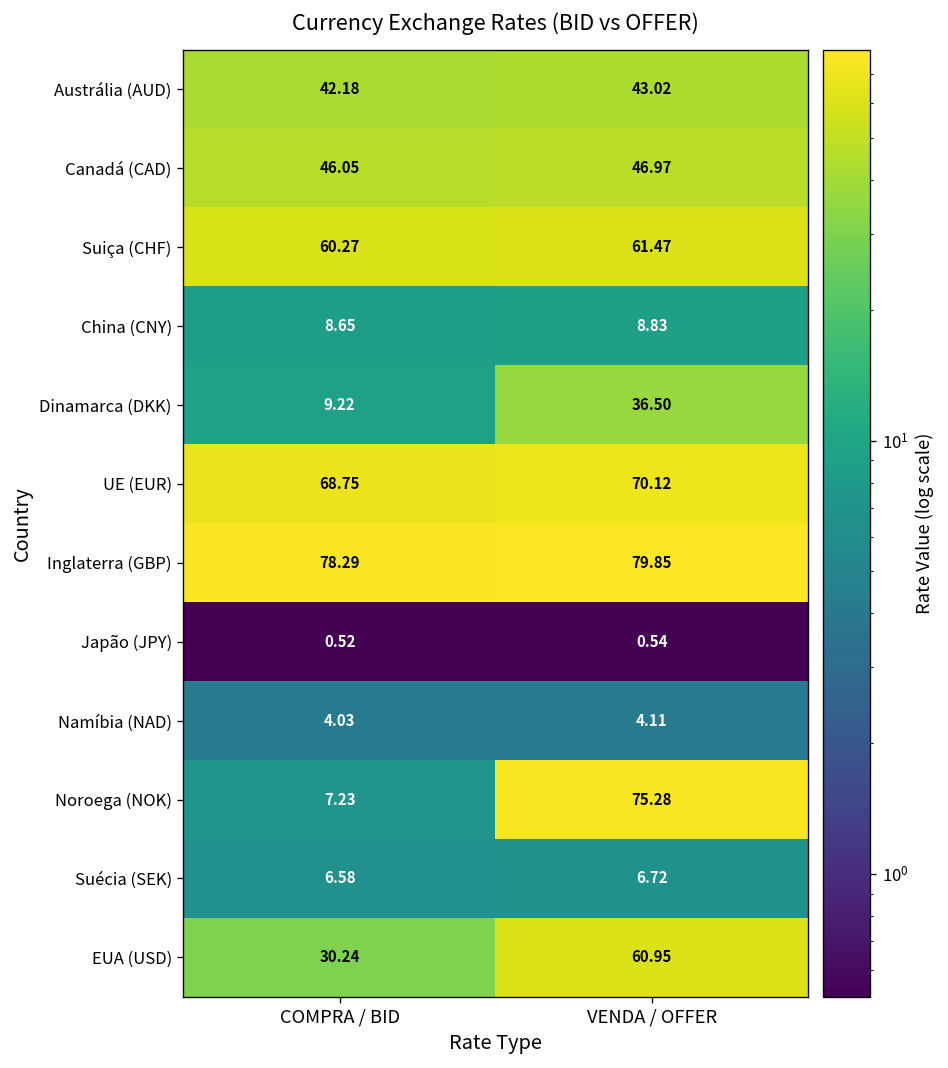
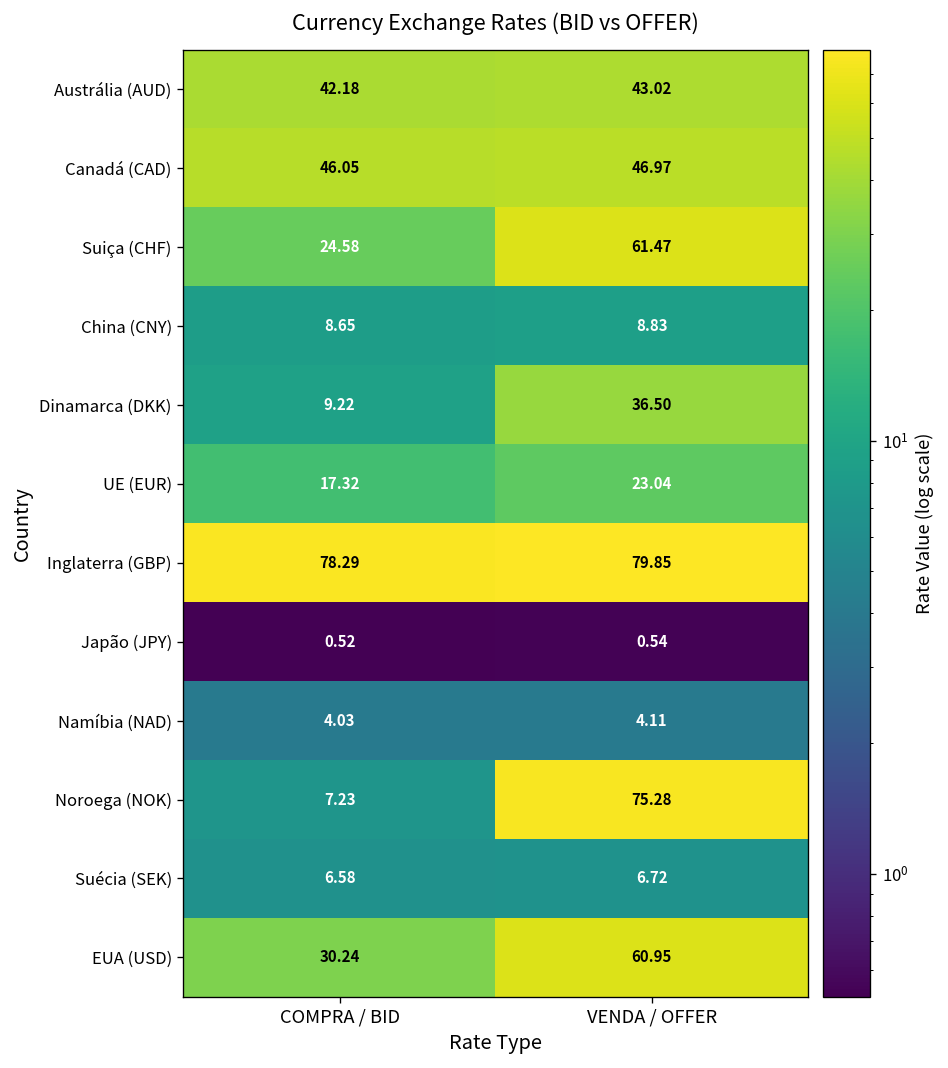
Suiça (CHF), COMPRA / BID: 60.27 -> 24.58
UE (EUR), COMPRA / BID: 68.75 -> 17.32
UE (EUR), VENDA / OFFER: 70.12 -> 23.04
